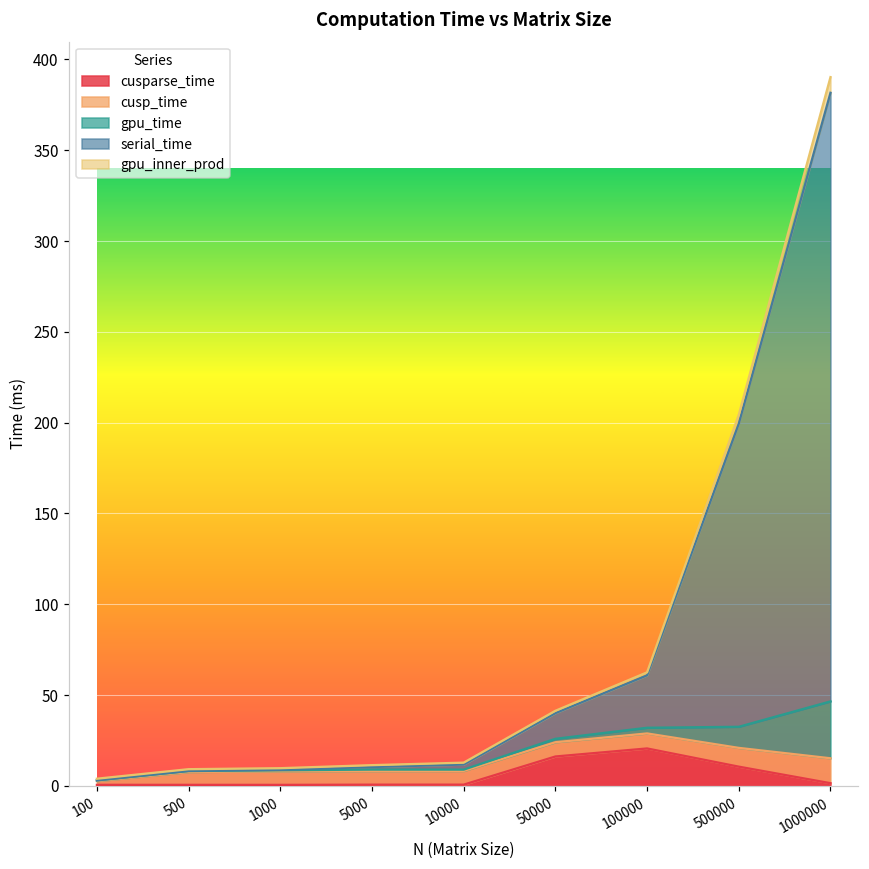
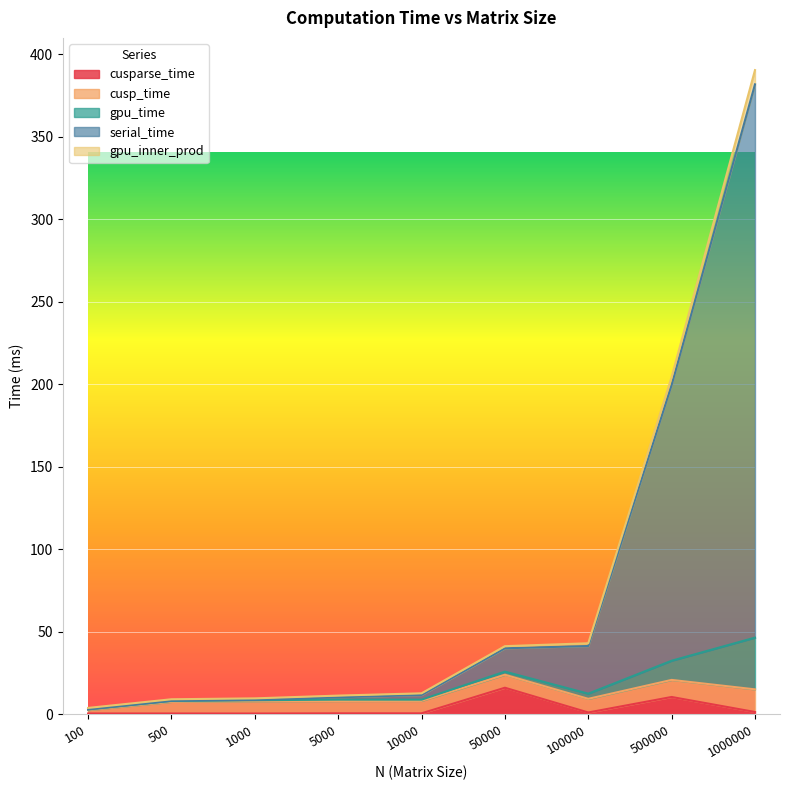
cusparse_time, 100000: 21 -> 1
